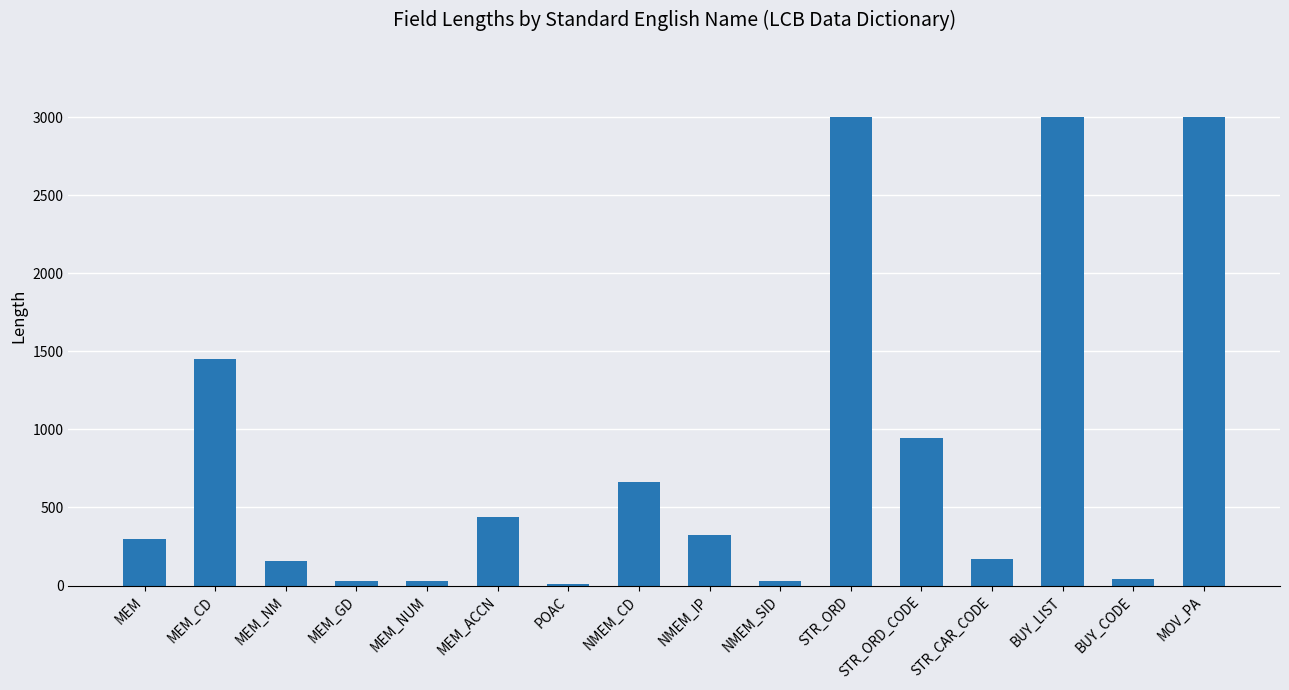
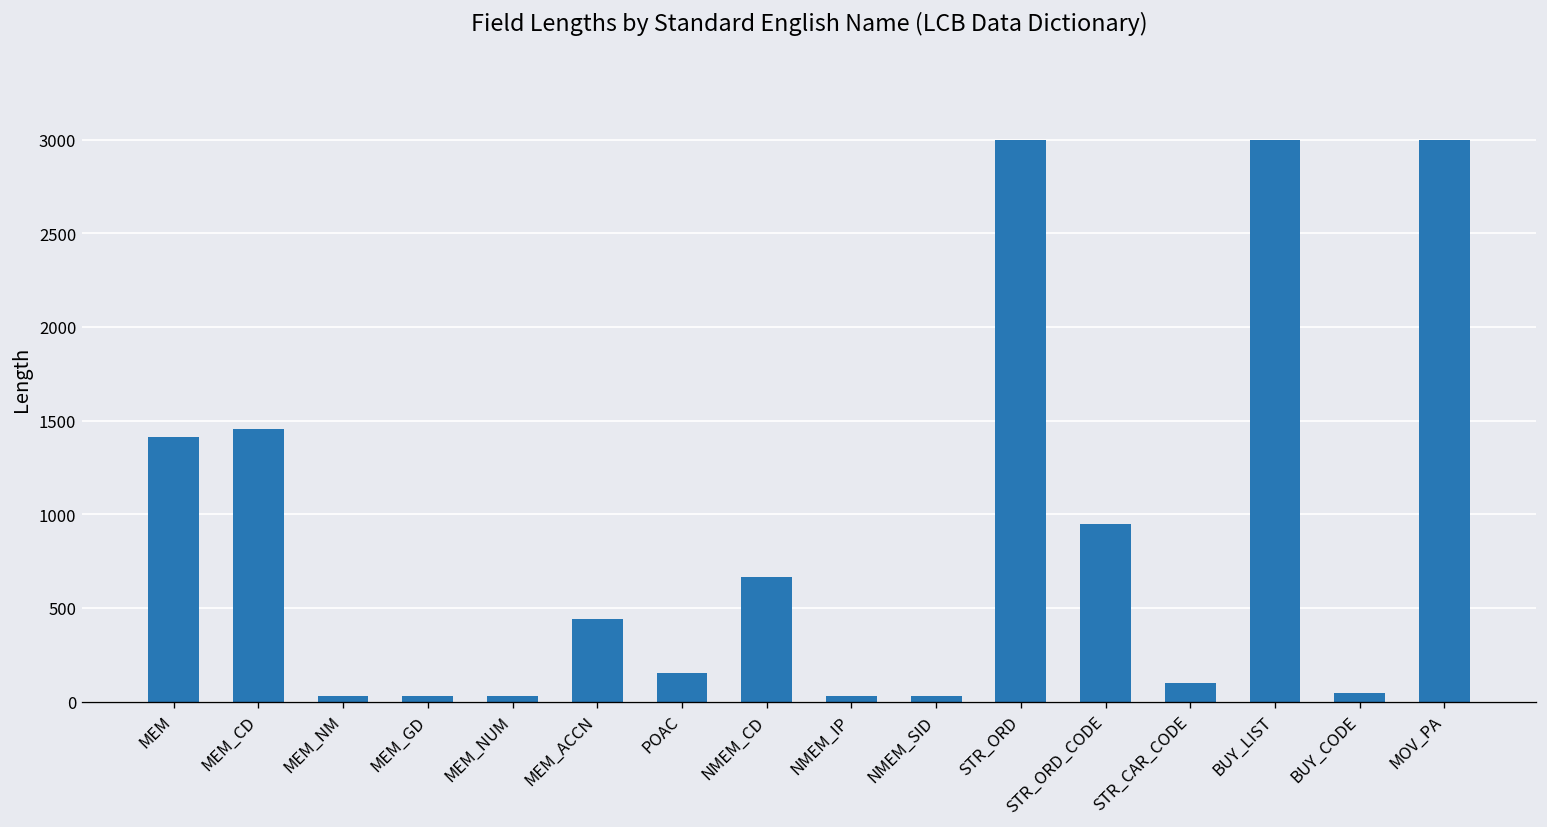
MEM: 300 -> 1410
MEM_NM: 160 -> 30
POAC: 10 -> 150
NMEM_IP: 320 -> 30
STR_CAR_CODE: 170 -> 100
